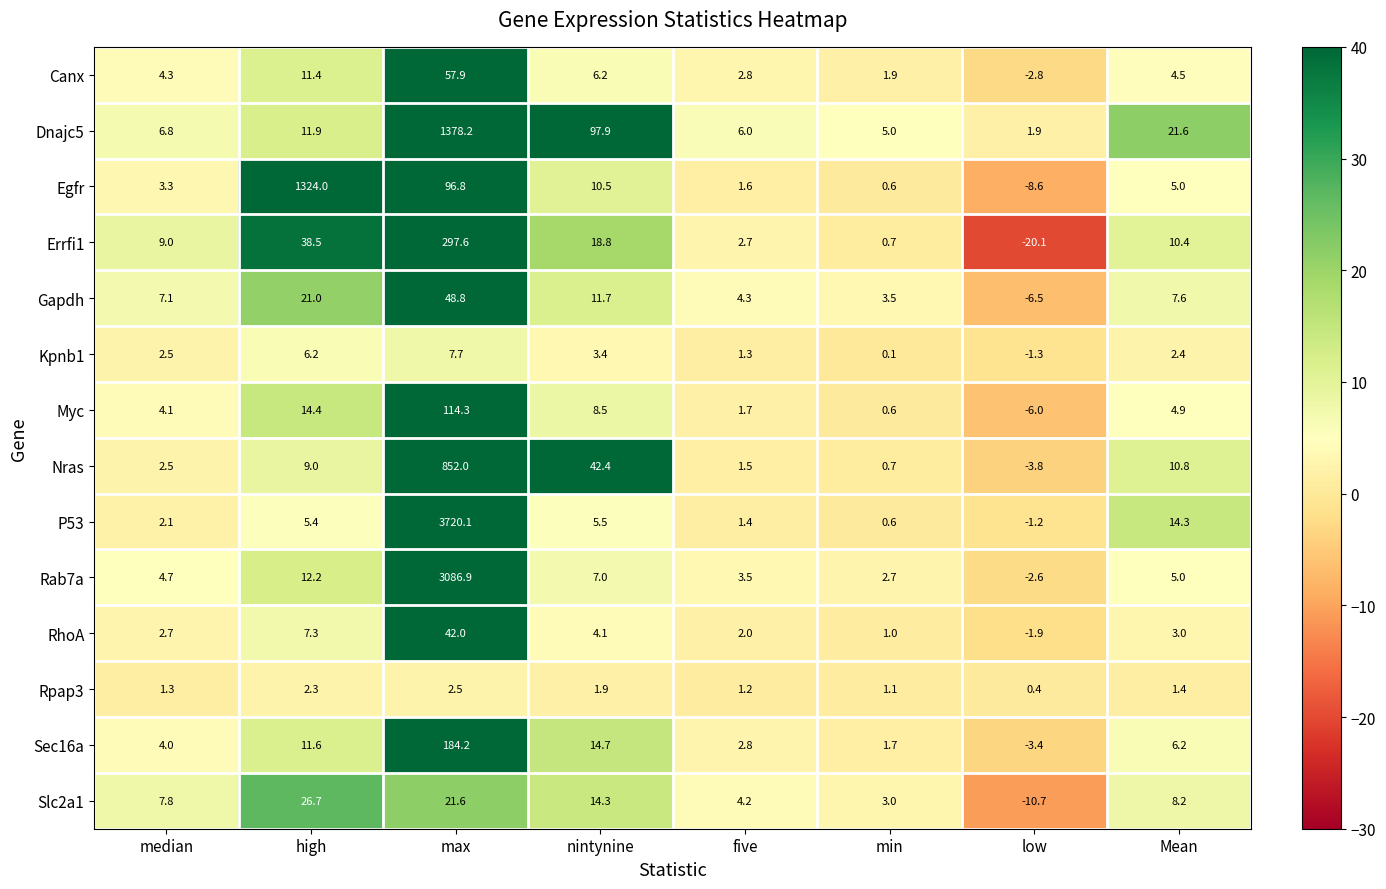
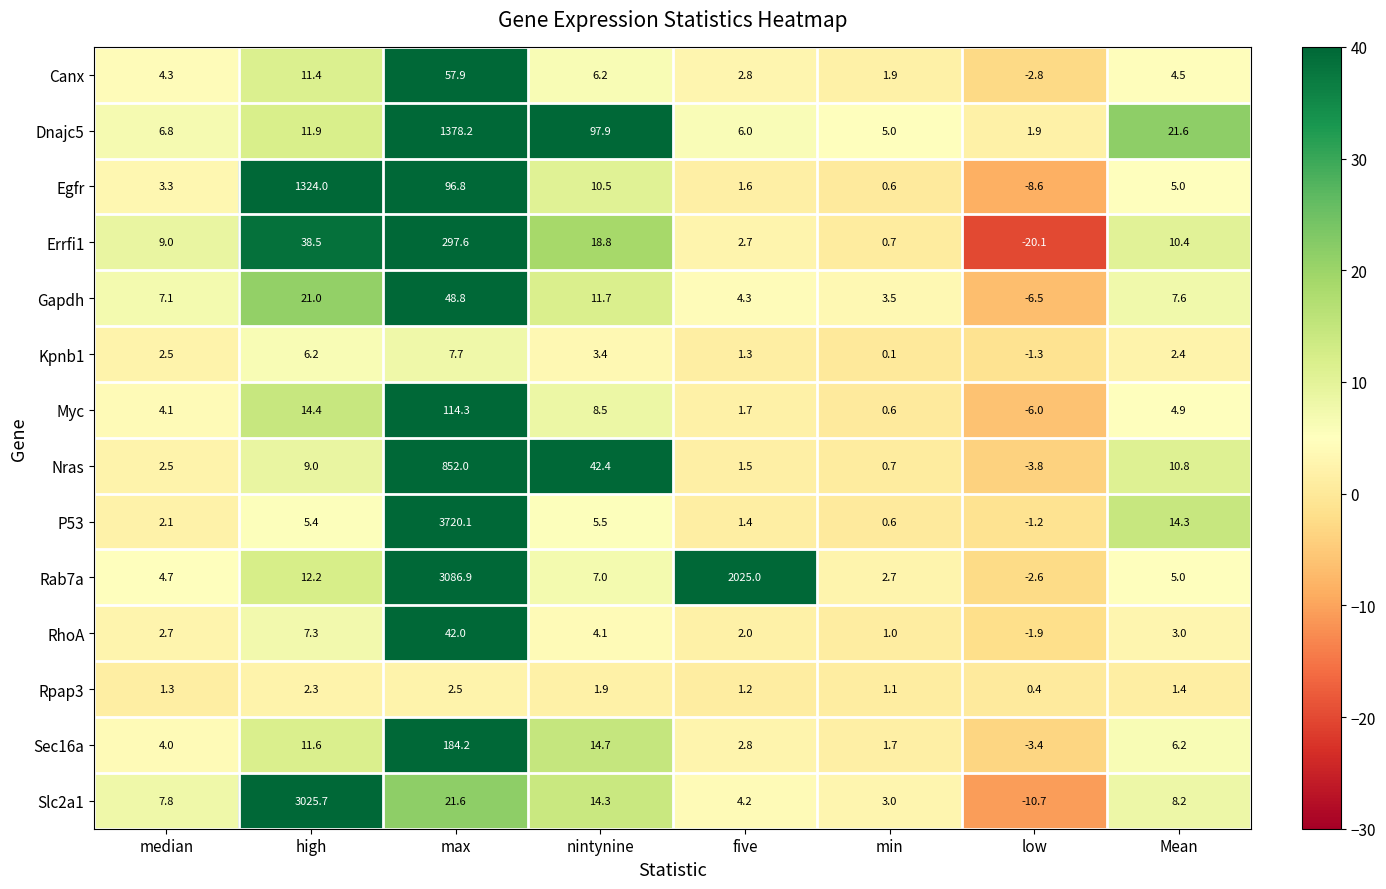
Rab7a, five: 3.5 -> 2025.0
Slc2a1, high: 26.7 -> 3025.7
